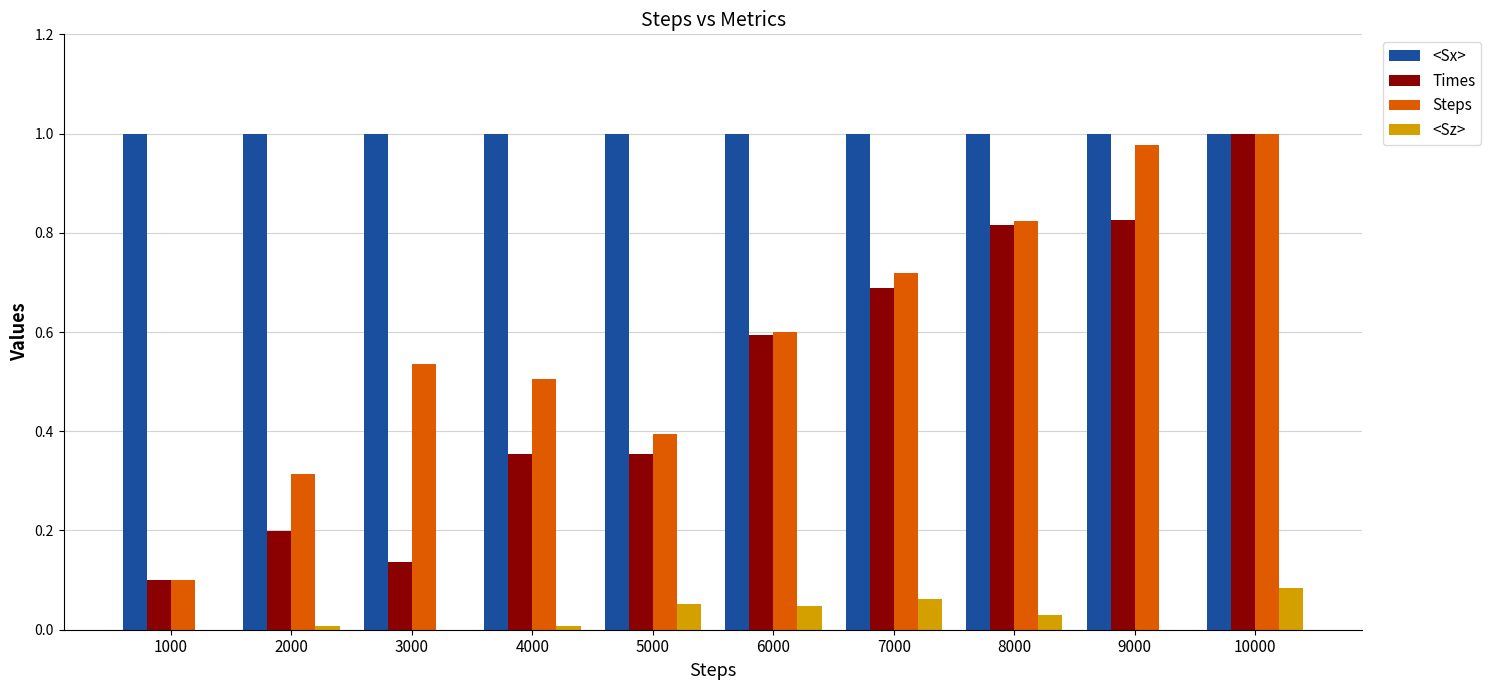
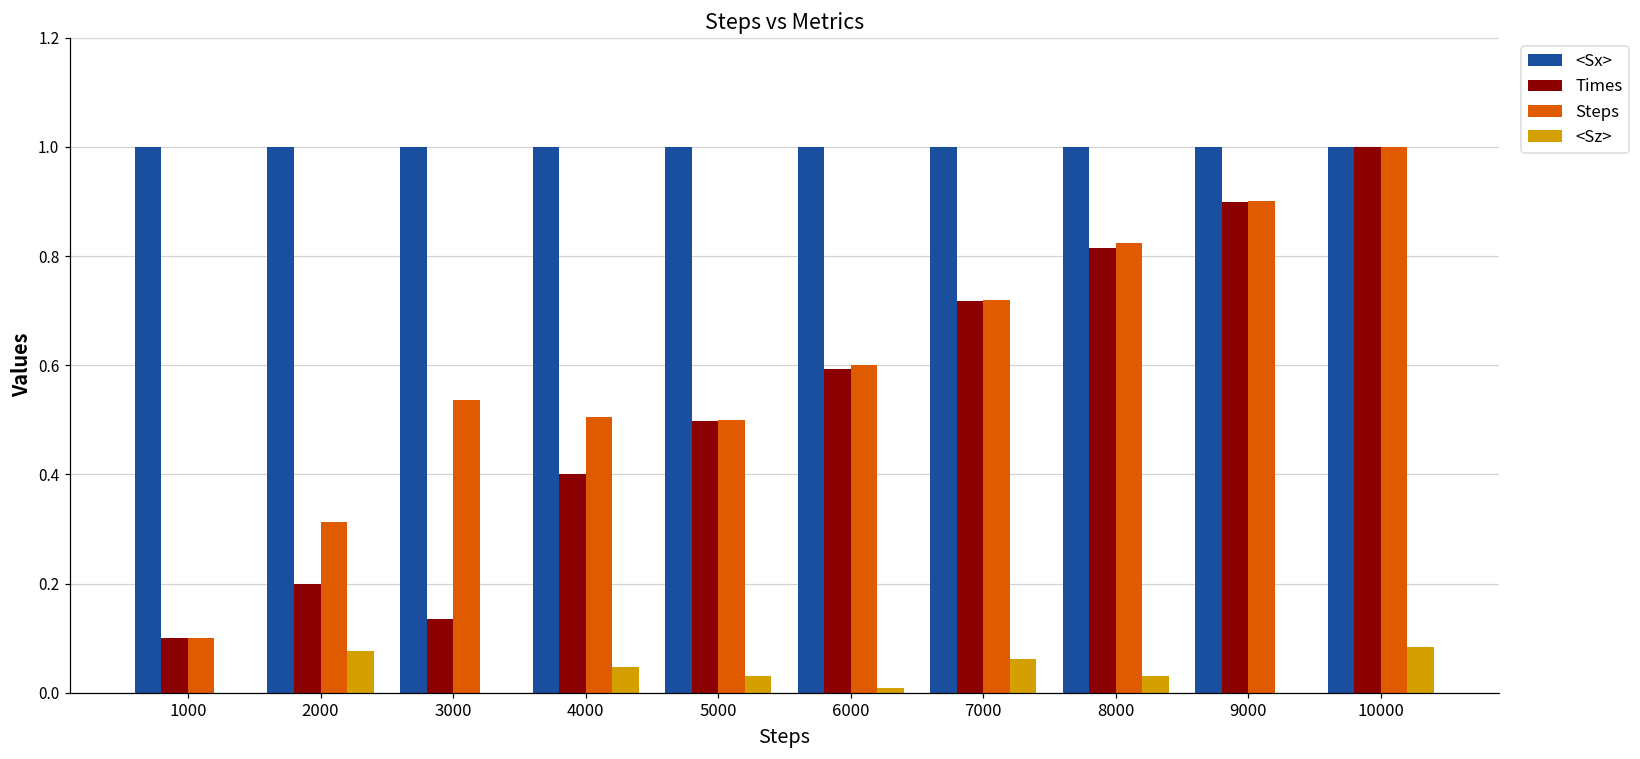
<Sz>, 2000: 0.01 -> 0.08
Times, 4000: 0.35 -> 0.40
<Sz>, 4000: 0.01 -> 0.05
Times, 5000: 0.35 -> 0.50
Steps, 5000: 0.39 -> 0.50
<Sz>, 5000: 0.05 -> 0.03
<Sz>, 6000: 0.05 -> 0.01
Times, 7000: 0.69 -> 0.72
Times, 9000: 0.83 -> 0.90
Steps, 9000: 0.98 -> 0.90
